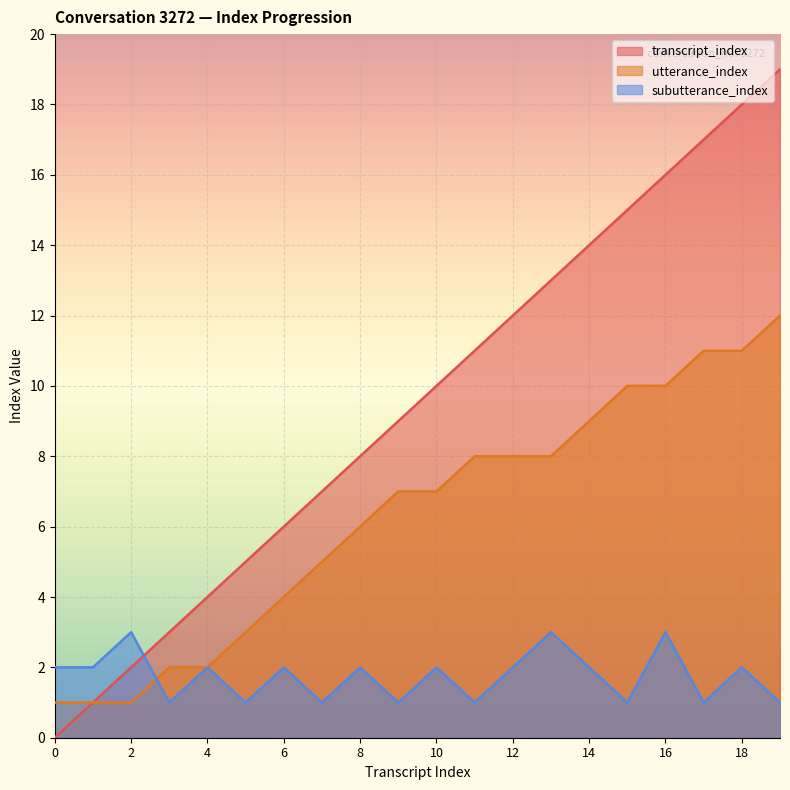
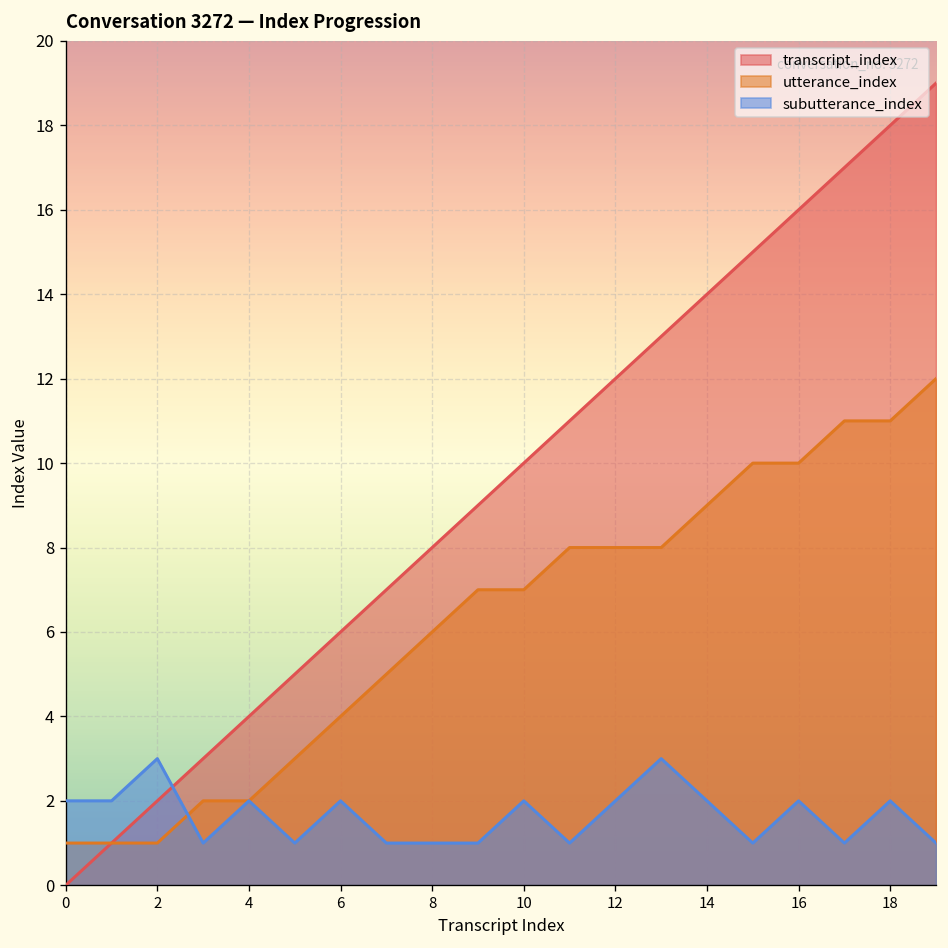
subutterance_index, 8: 2 -> 1
subutterance_index, 16: 3 -> 2
